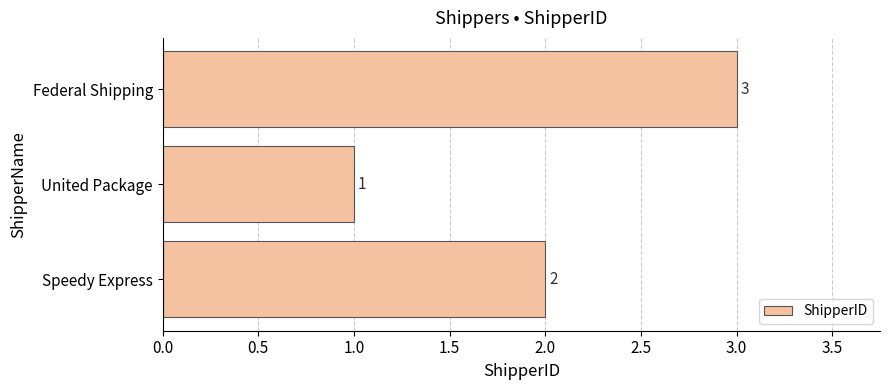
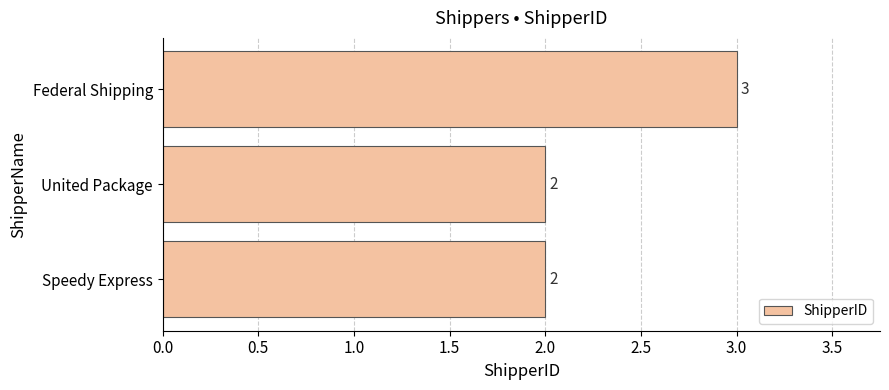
United Package: 1 -> 2
